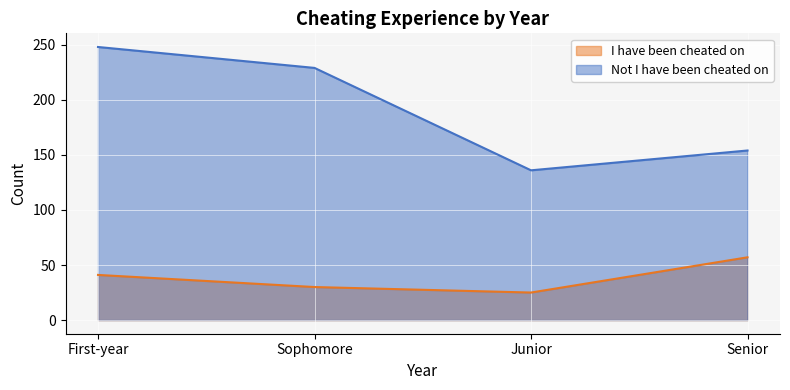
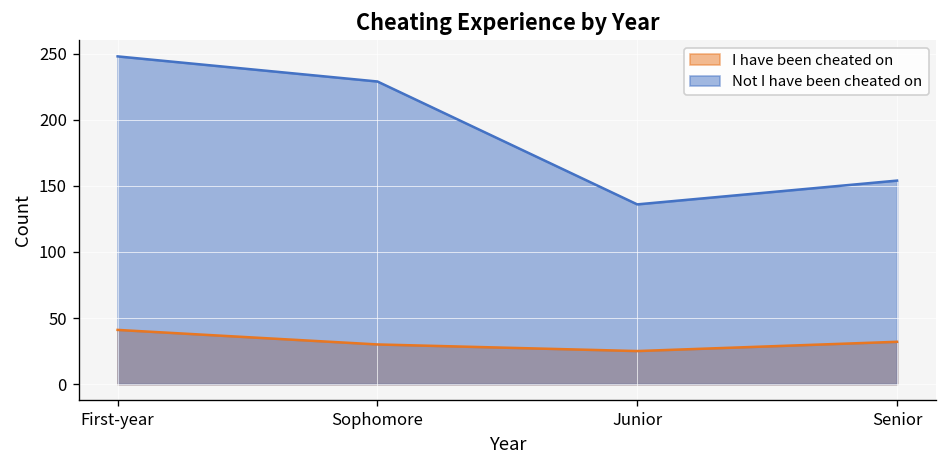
I have been cheated on, Senior: 57 -> 32
